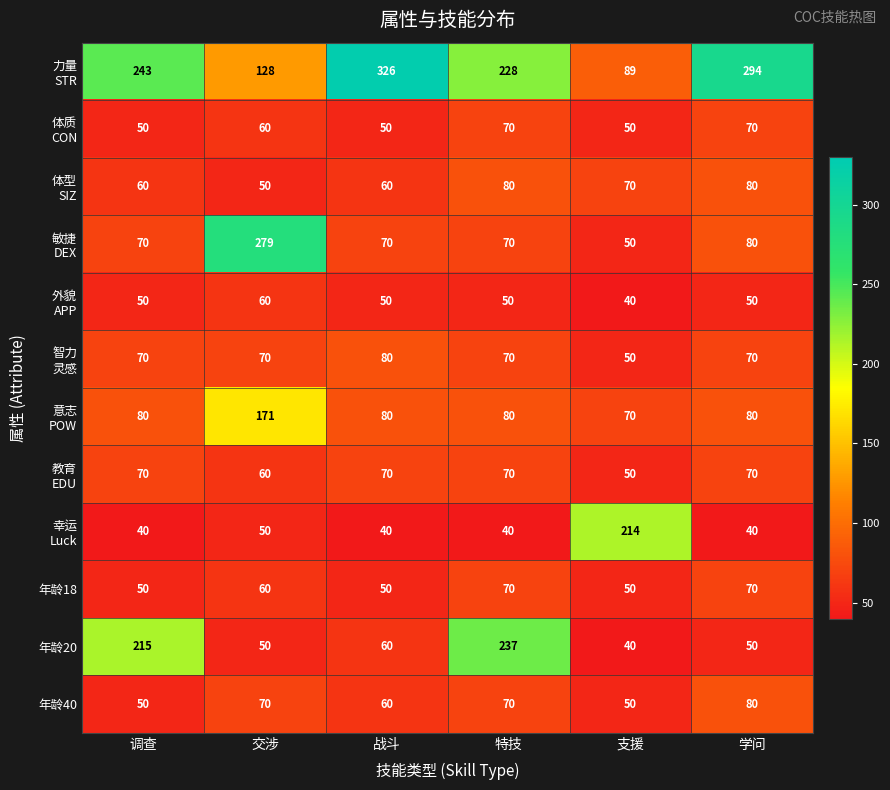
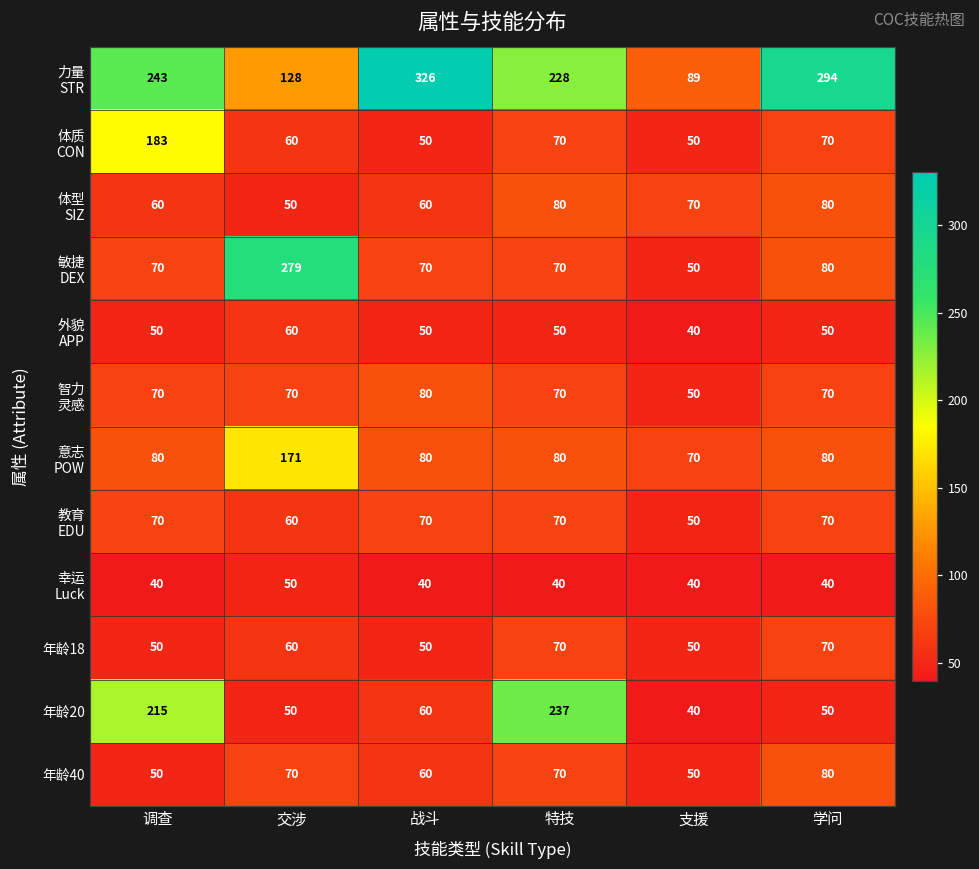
体质 CON, 调查: 50 -> 183
幸运 Luck, 支援: 214 -> 40
